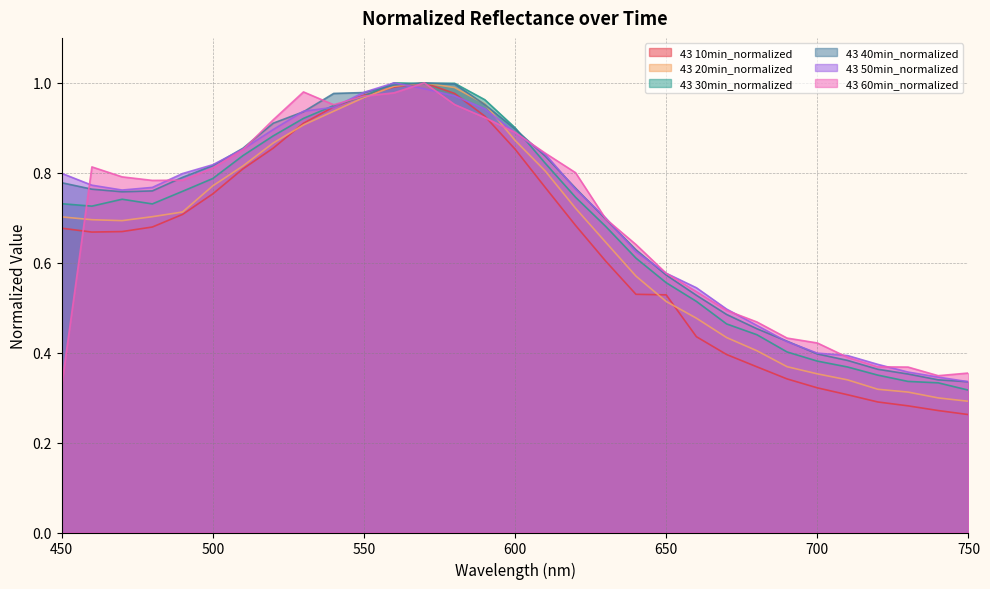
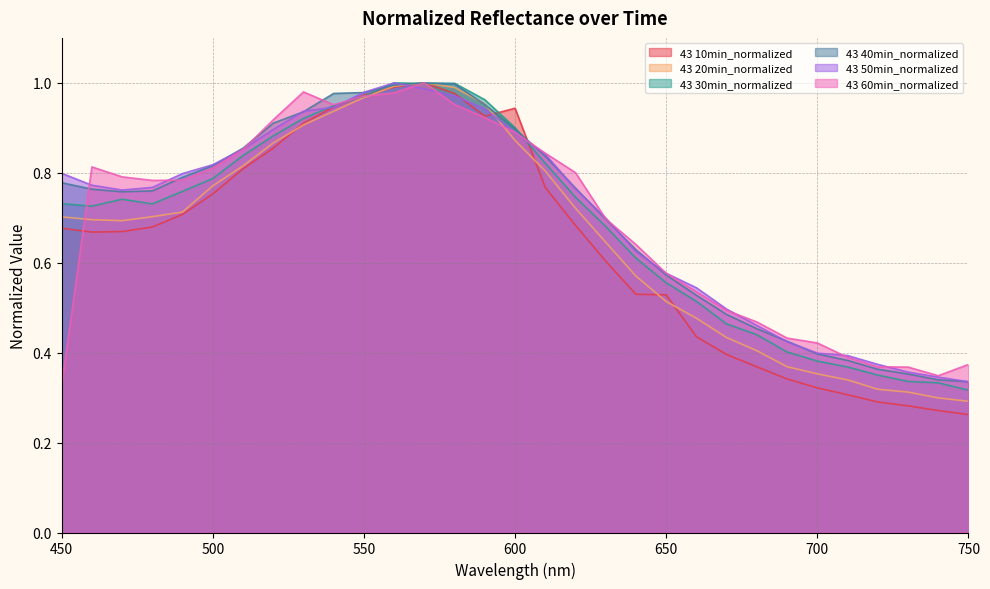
43 10min_normalized, 600: 0.85 -> 0.94
43 60min_normalized, 750: 0.35 -> 0.37
